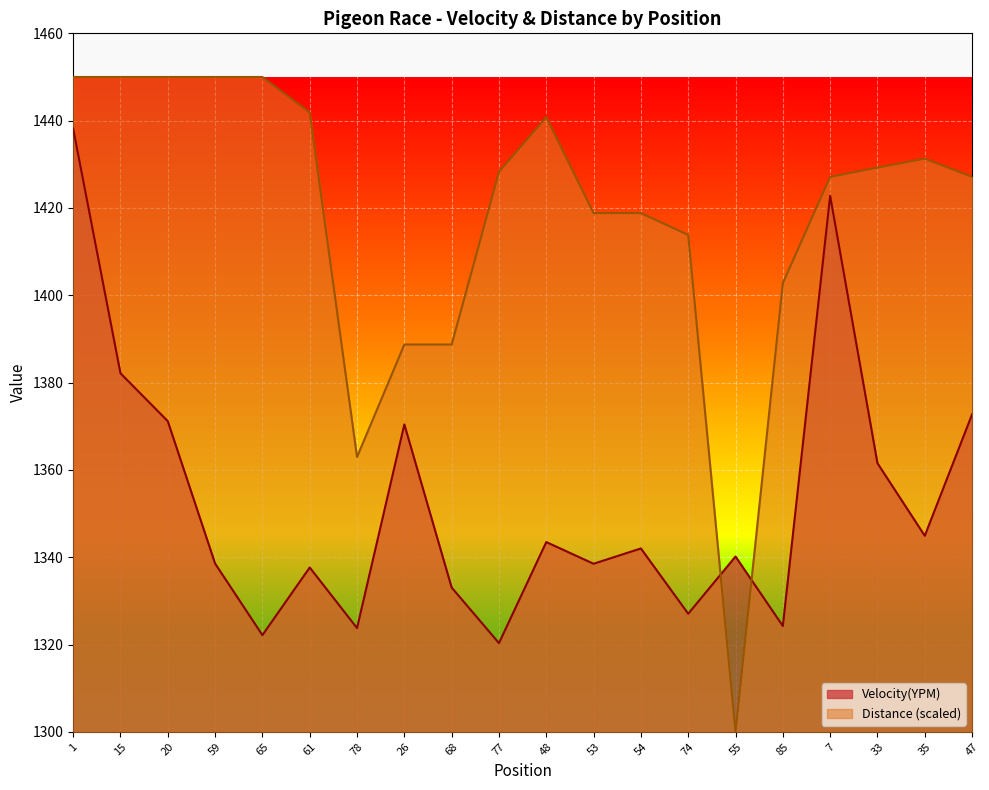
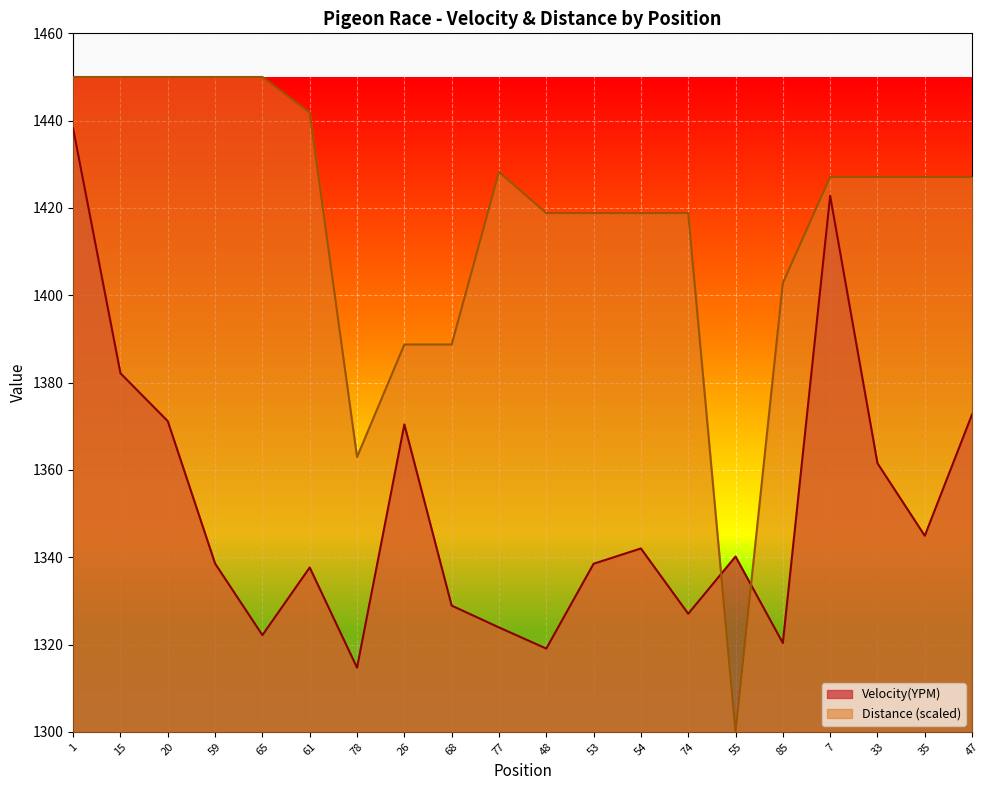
Velocity(YPM), 78: 1324 -> 1315
Velocity(YPM), 68: 1333 -> 1329
Velocity(YPM), 77: 1320 -> 1324
Velocity(YPM), 48: 1343 -> 1319
Distance (scaled), 48: 1441 -> 1419
Distance (scaled), 74: 1414 -> 1419
Velocity(YPM), 85: 1324 -> 1320
Distance (scaled), 33: 1429 -> 1427
Distance (scaled), 35: 1431 -> 1427
